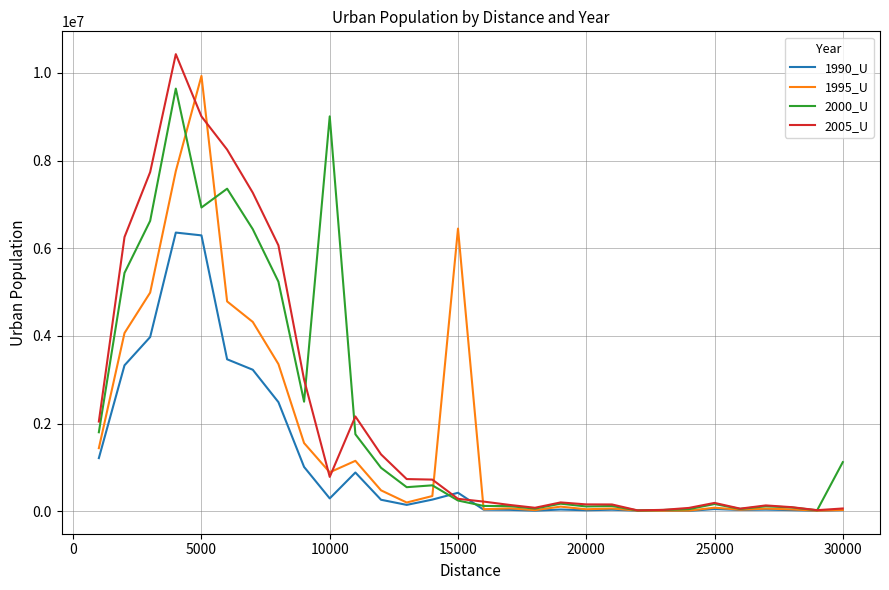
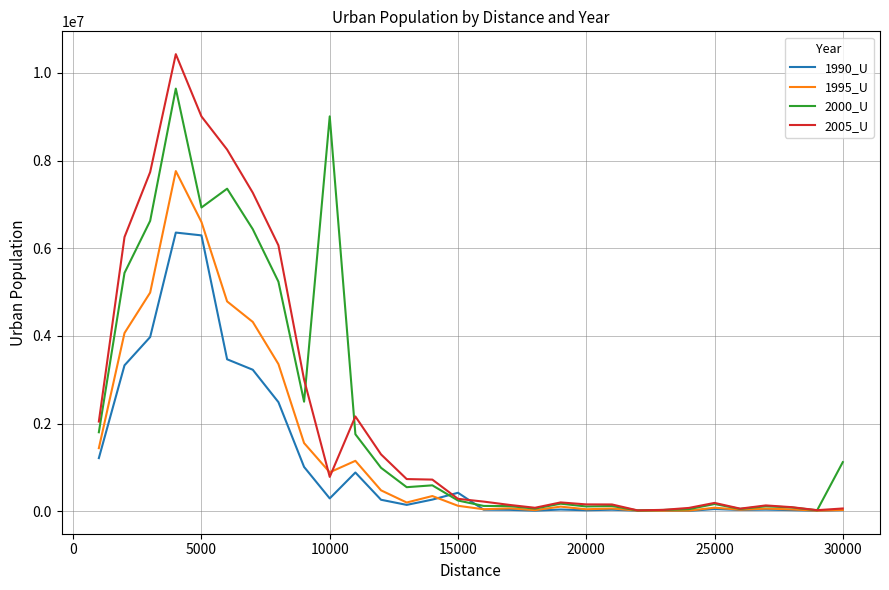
1995_U, 5000: 9900000 -> 6600000
1995_U, 15000: 6400000 -> 100000
